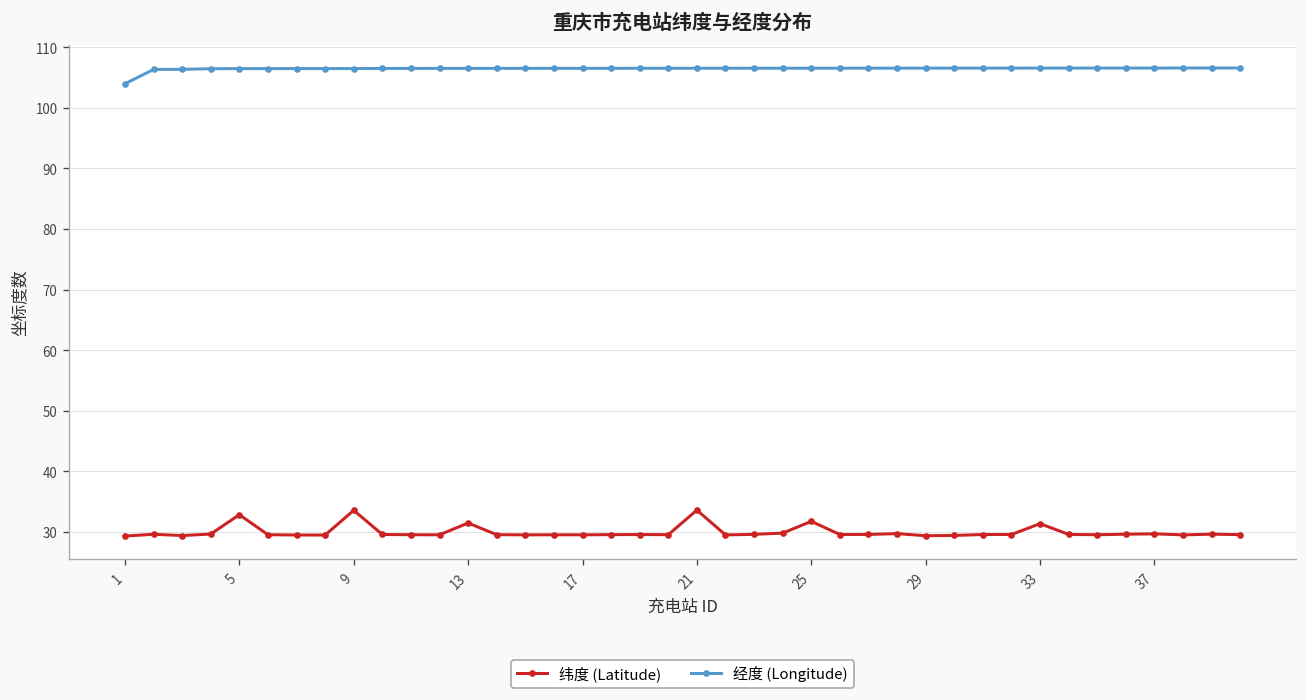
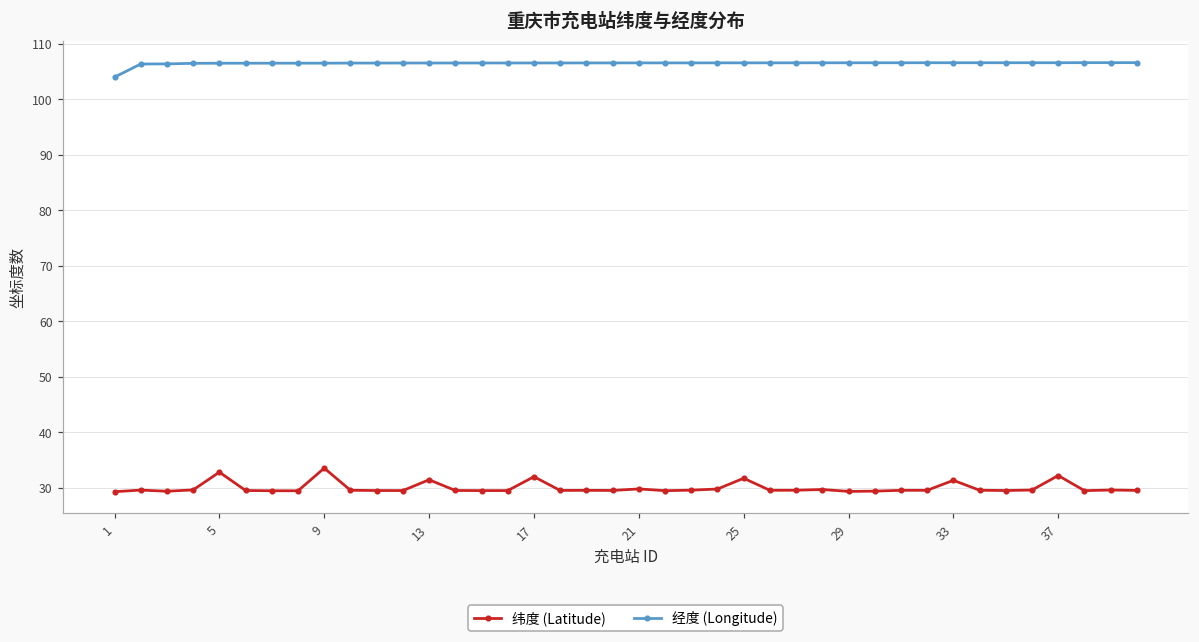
纬度 (Latitude), 17: 30 -> 32
纬度 (Latitude), 21: 34 -> 30
纬度 (Latitude), 37: 30 -> 32
